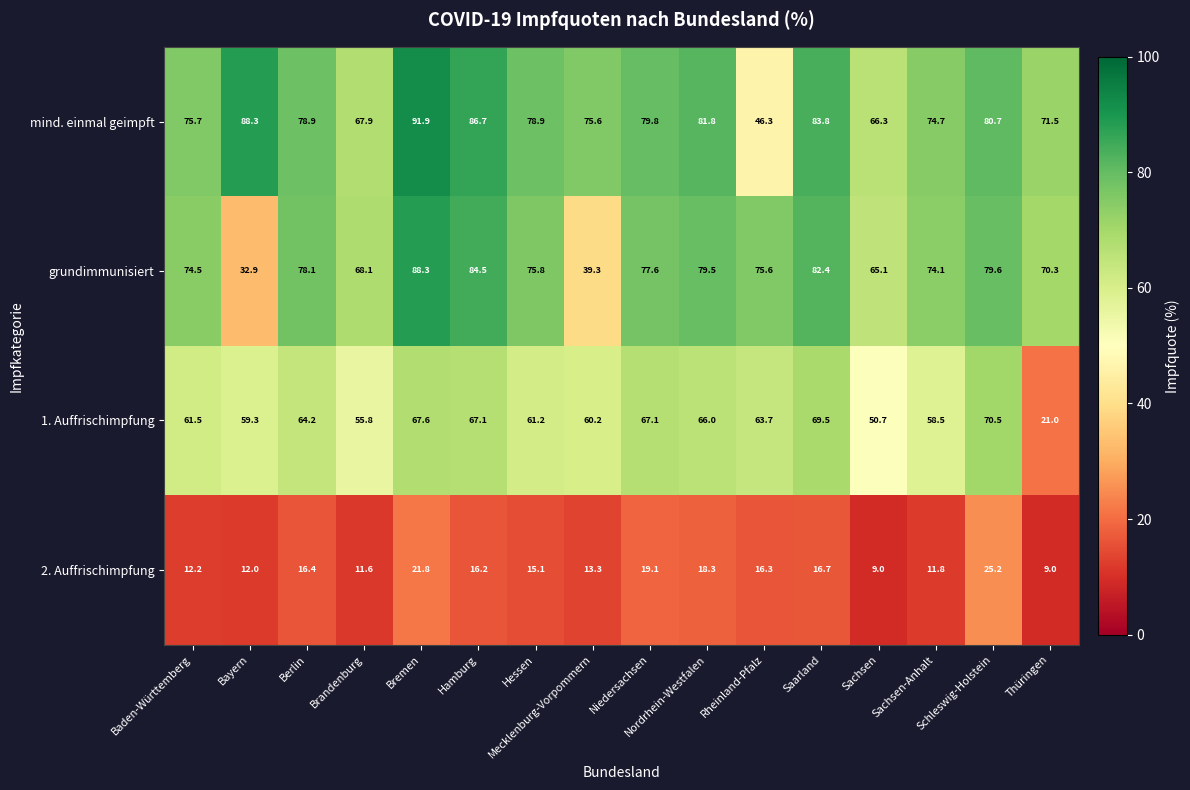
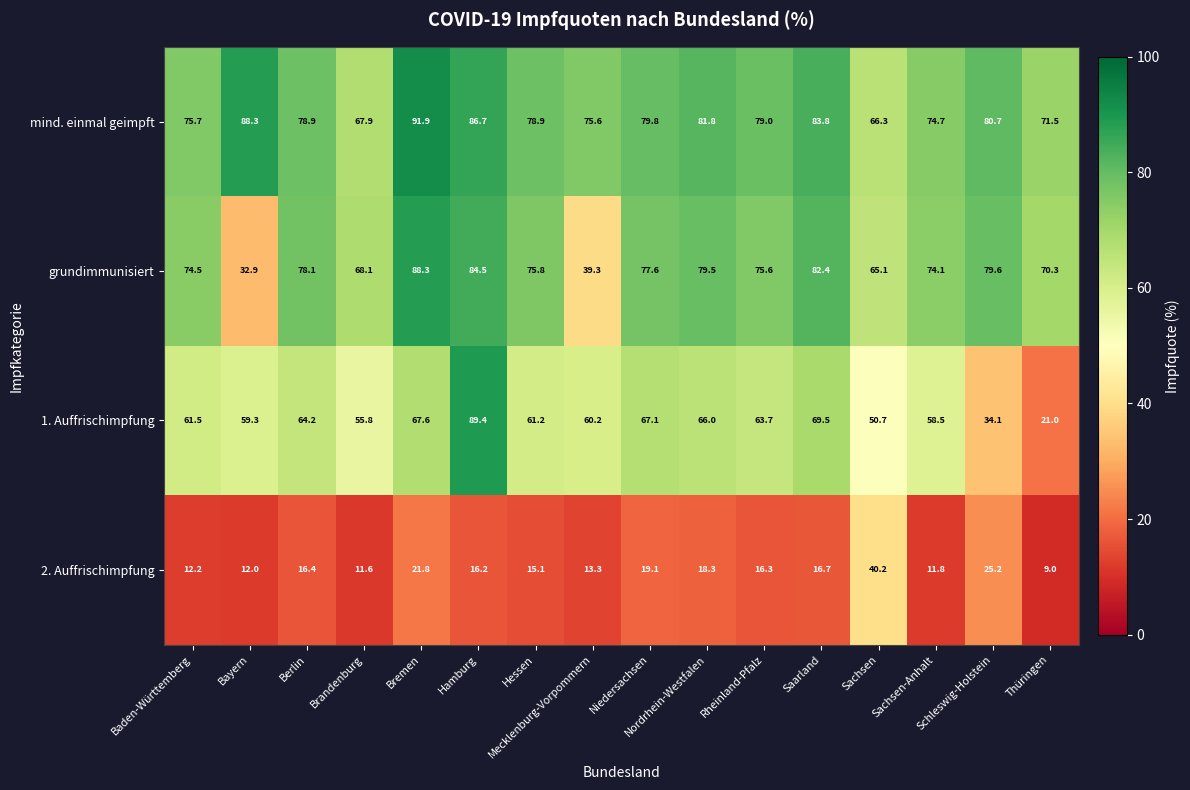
mind. einmal geimpft, Rheinland-Pfalz: 46.3 -> 79.0
1. Auffrischimpfung, Hamburg: 67.1 -> 89.4
1. Auffrischimpfung, Schleswig-Holstein: 70.5 -> 34.1
2. Auffrischimpfung, Sachsen: 9.0 -> 40.2
